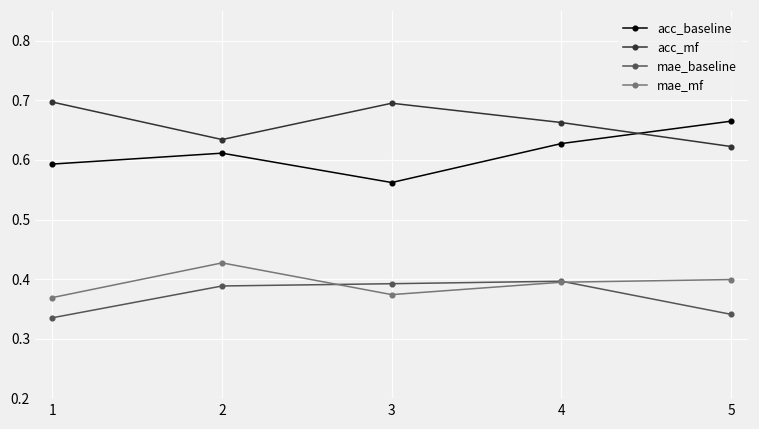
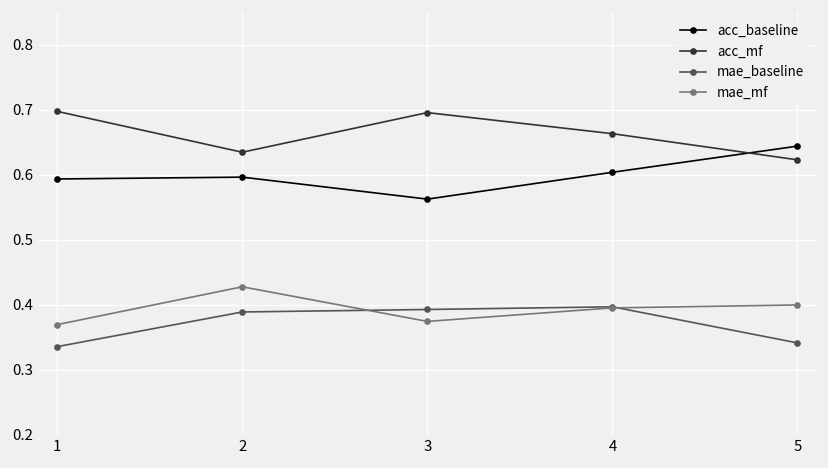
acc_baseline, 2: 0.61 -> 0.60
acc_baseline, 4: 0.63 -> 0.60
acc_baseline, 5: 0.67 -> 0.64
